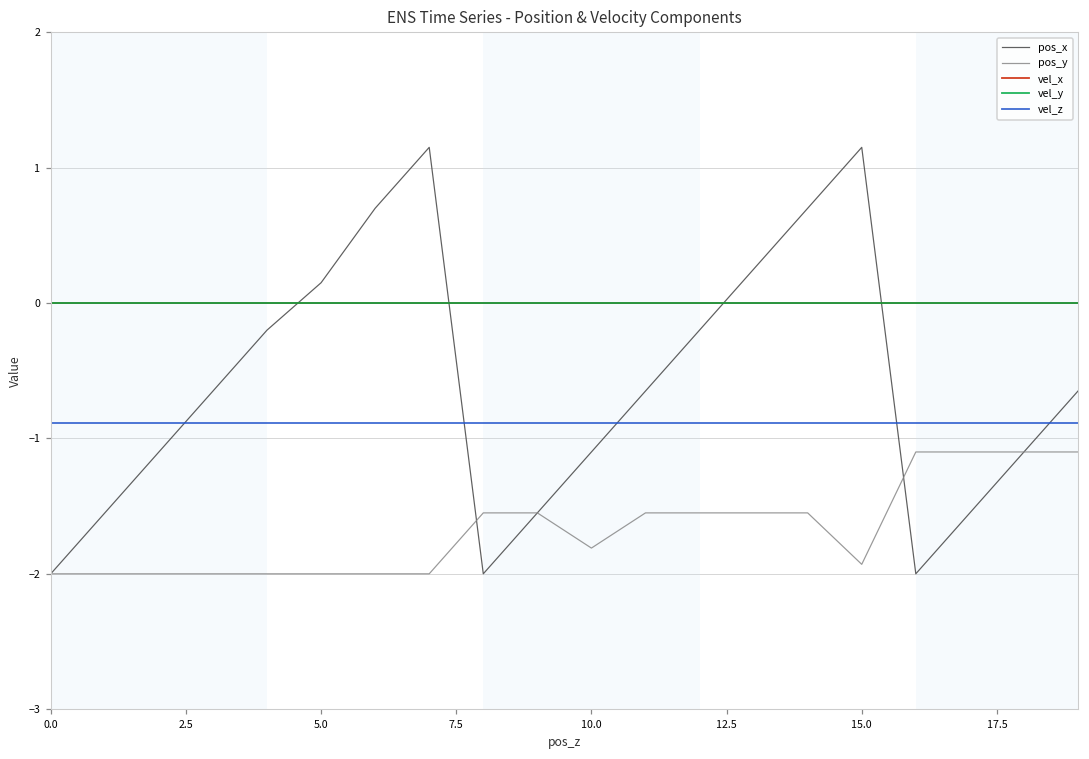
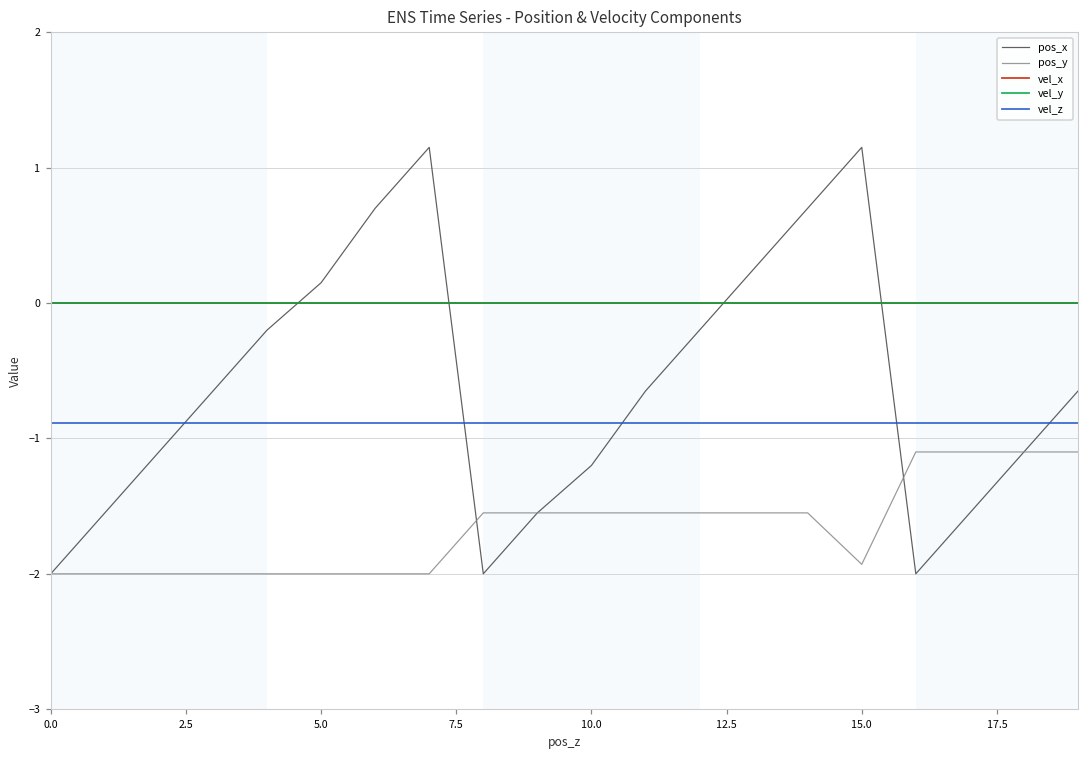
pos_x, 10.0: -1.1 -> -1.2
pos_y, 10.0: -1.81 -> -1.55
